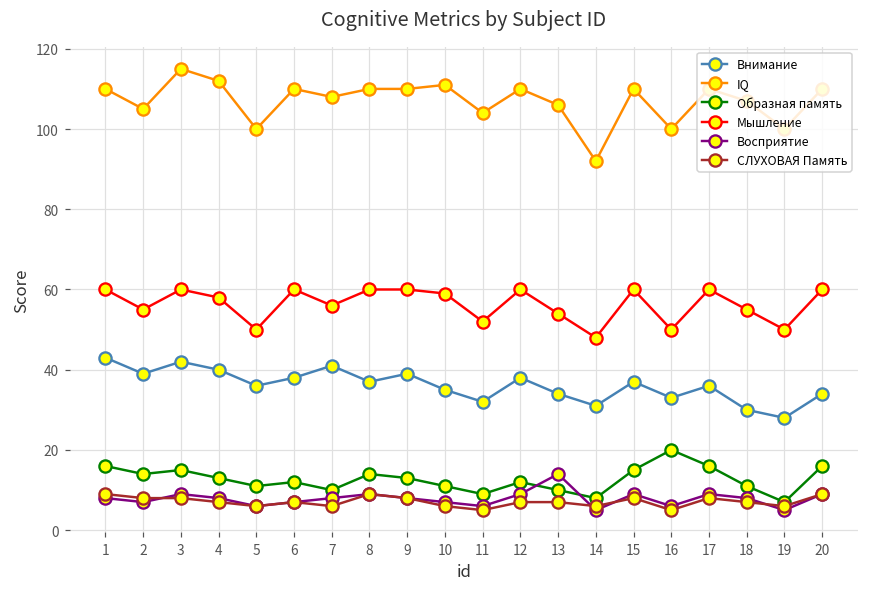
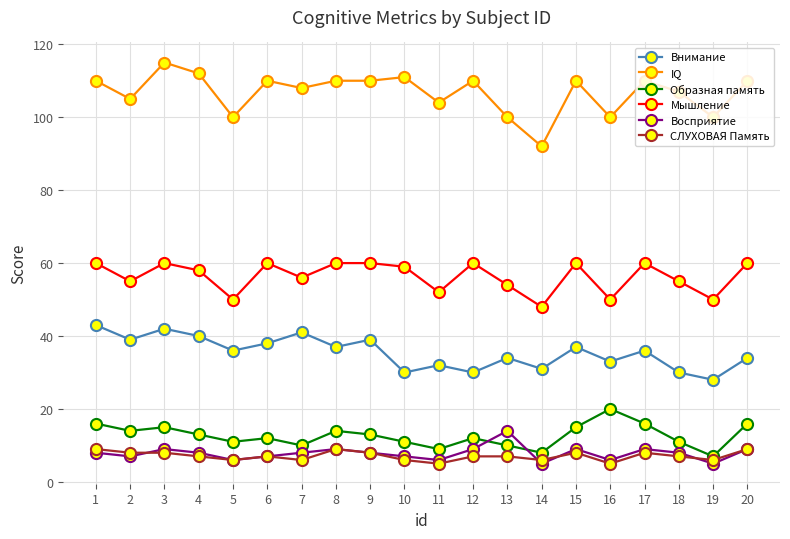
Внимание, 10: 35 -> 30
Внимание, 12: 38 -> 30
IQ, 13: 106 -> 100
